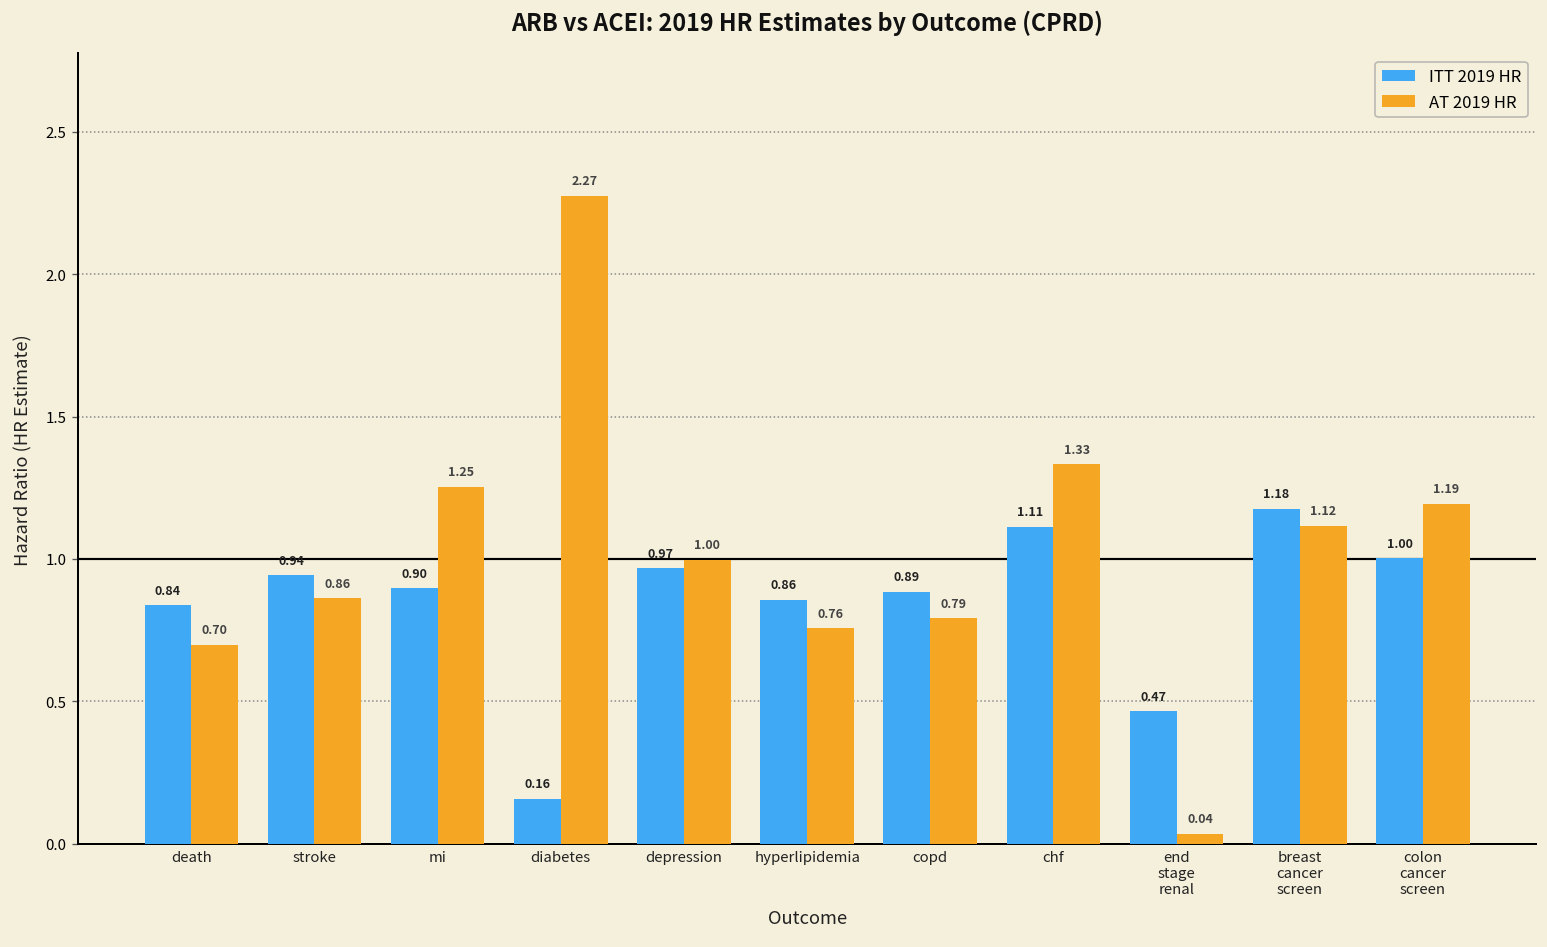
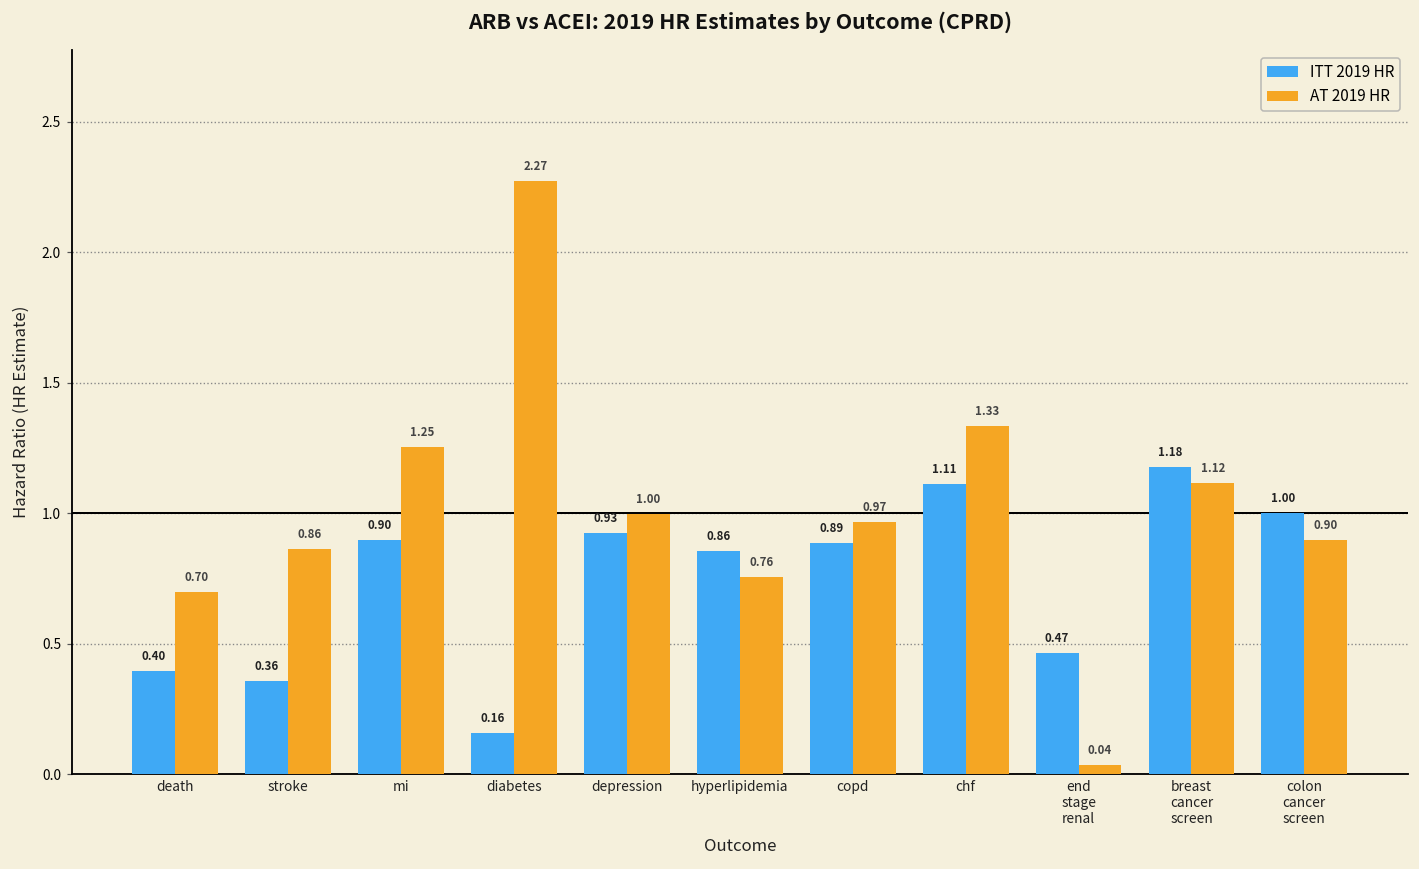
ITT 2019 HR, death: 0.84 -> 0.40
ITT 2019 HR, stroke: 0.94 -> 0.36
ITT 2019 HR, depression: 0.97 -> 0.93
AT 2019 HR, copd: 0.79 -> 0.97
AT 2019 HR, colon cancer screen: 1.19 -> 0.90
